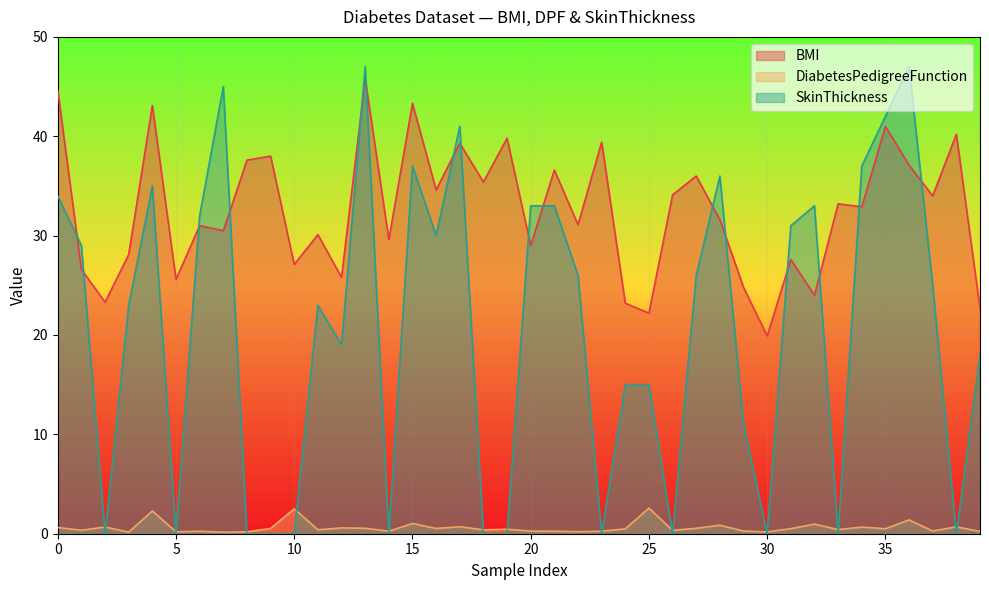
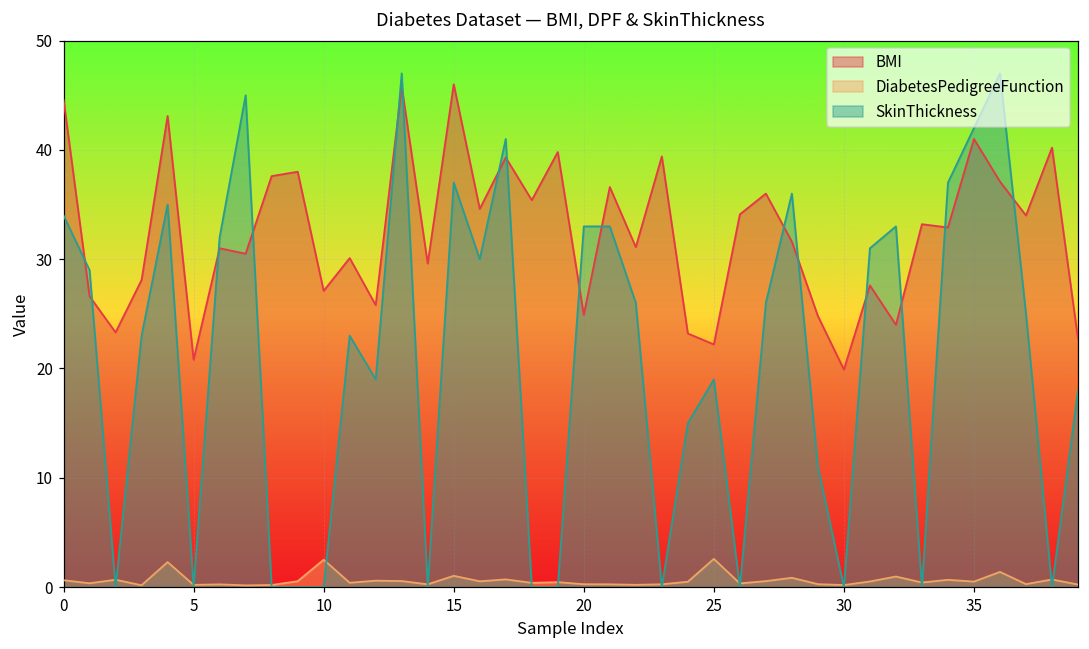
BMI, 5: 26 -> 21
BMI, 15: 43 -> 46
BMI, 20: 29 -> 25
SkinThickness, 25: 15 -> 19
